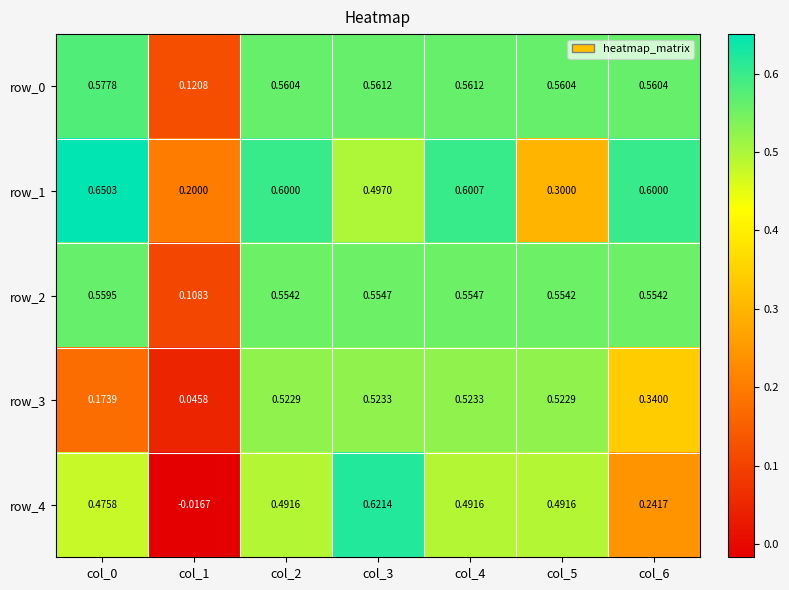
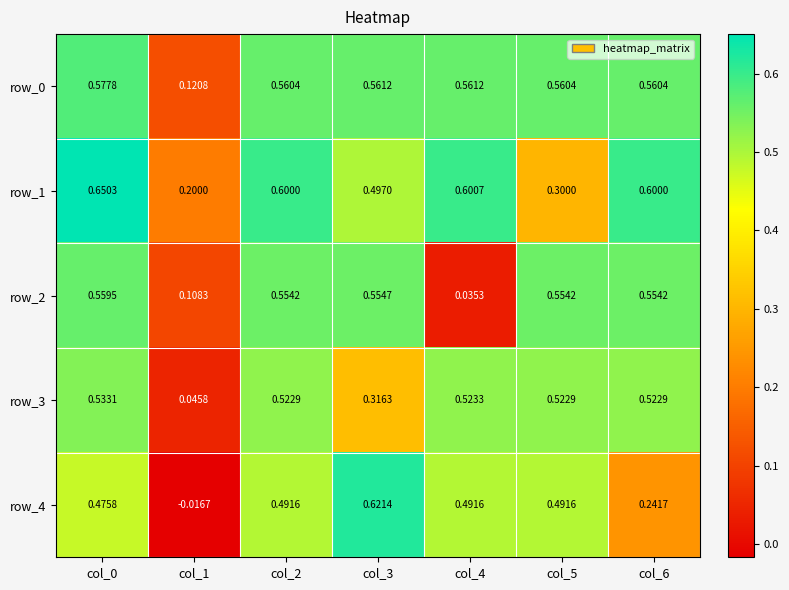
row_2, col_4: 0.5547 -> 0.0353
row_3, col_0: 0.1739 -> 0.5331
row_3, col_3: 0.5233 -> 0.3163
row_3, col_6: 0.3400 -> 0.5229
